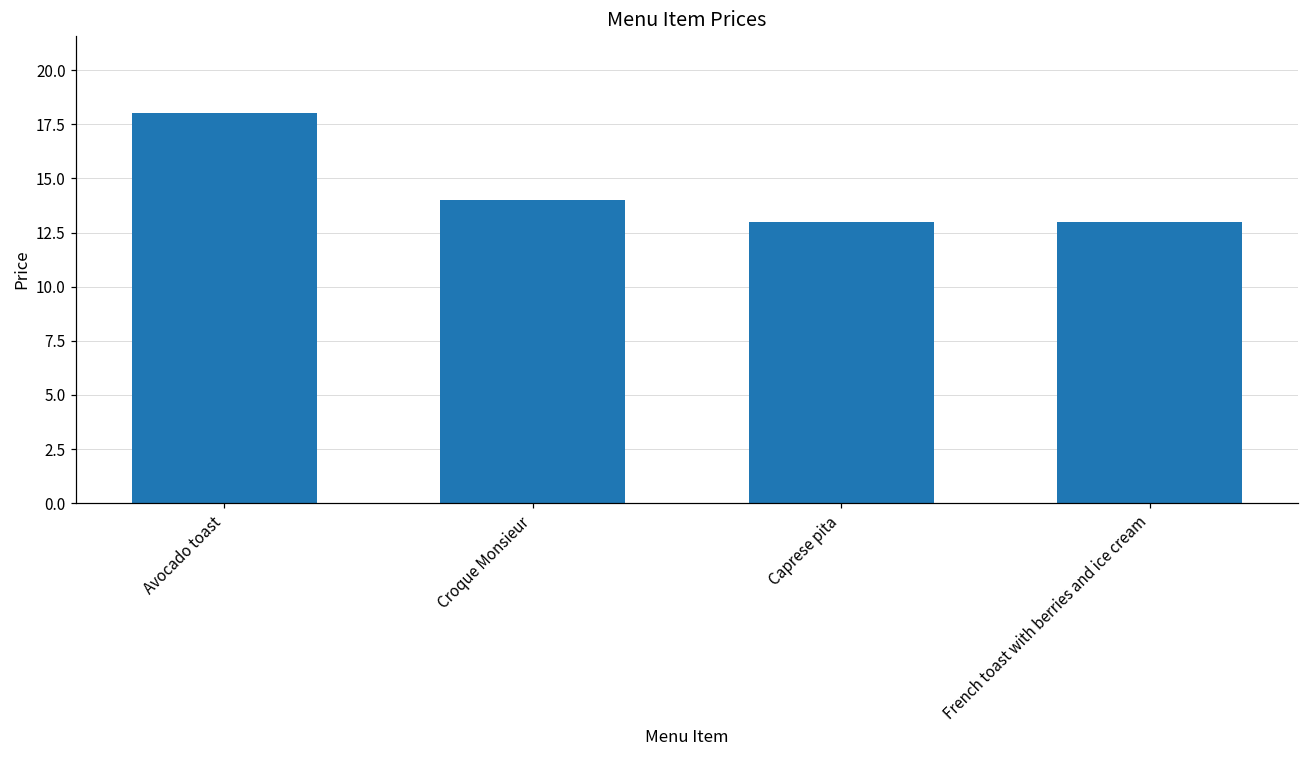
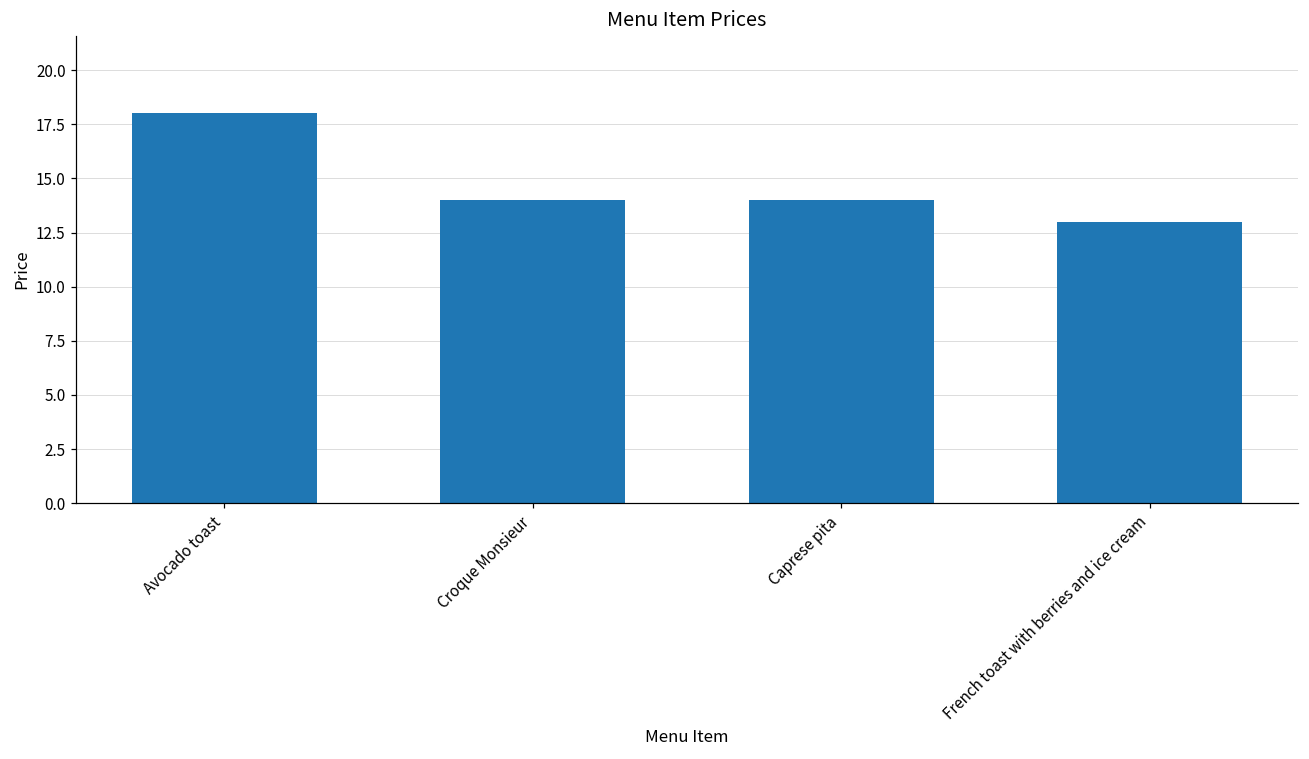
Caprese pita: 13 -> 14
